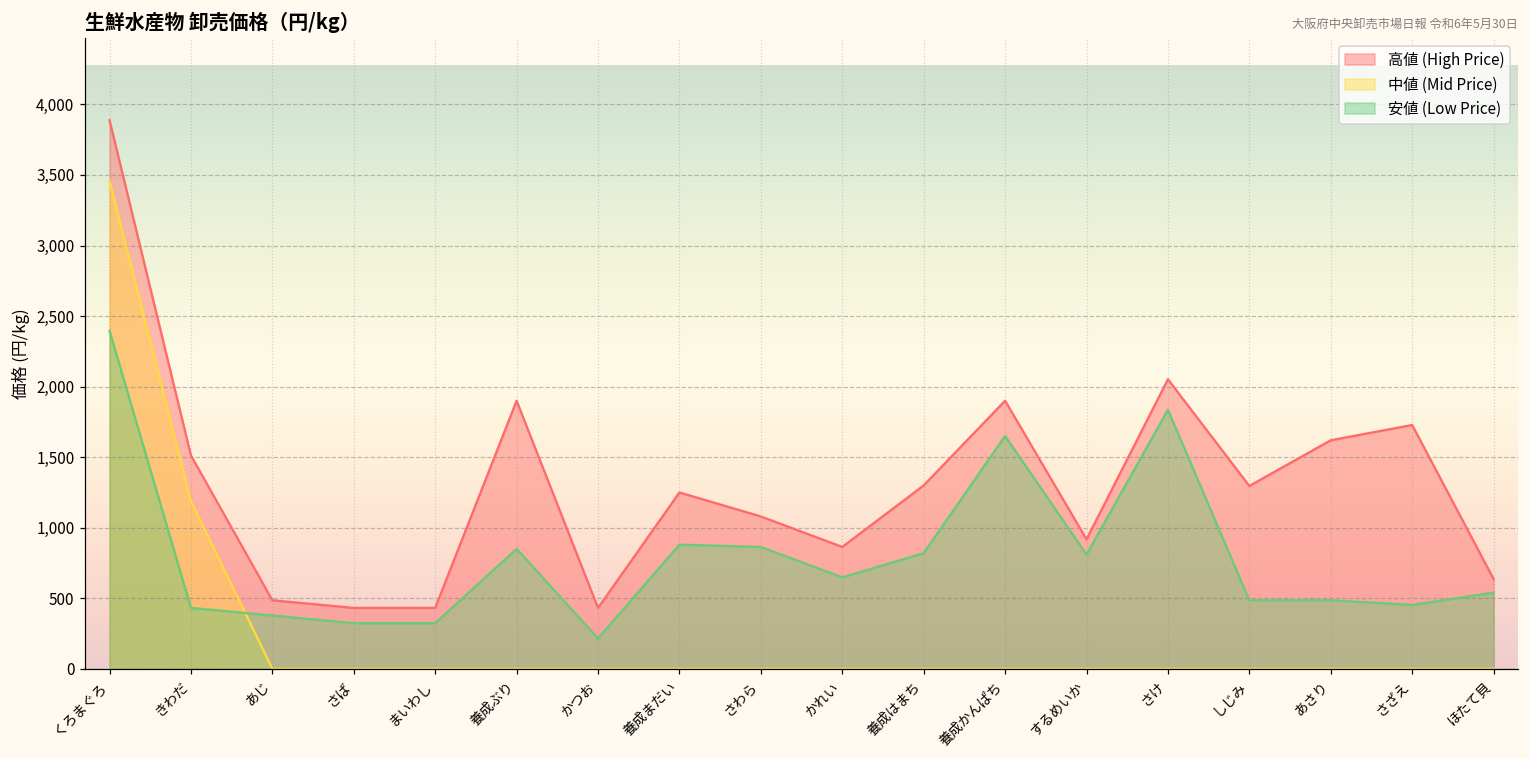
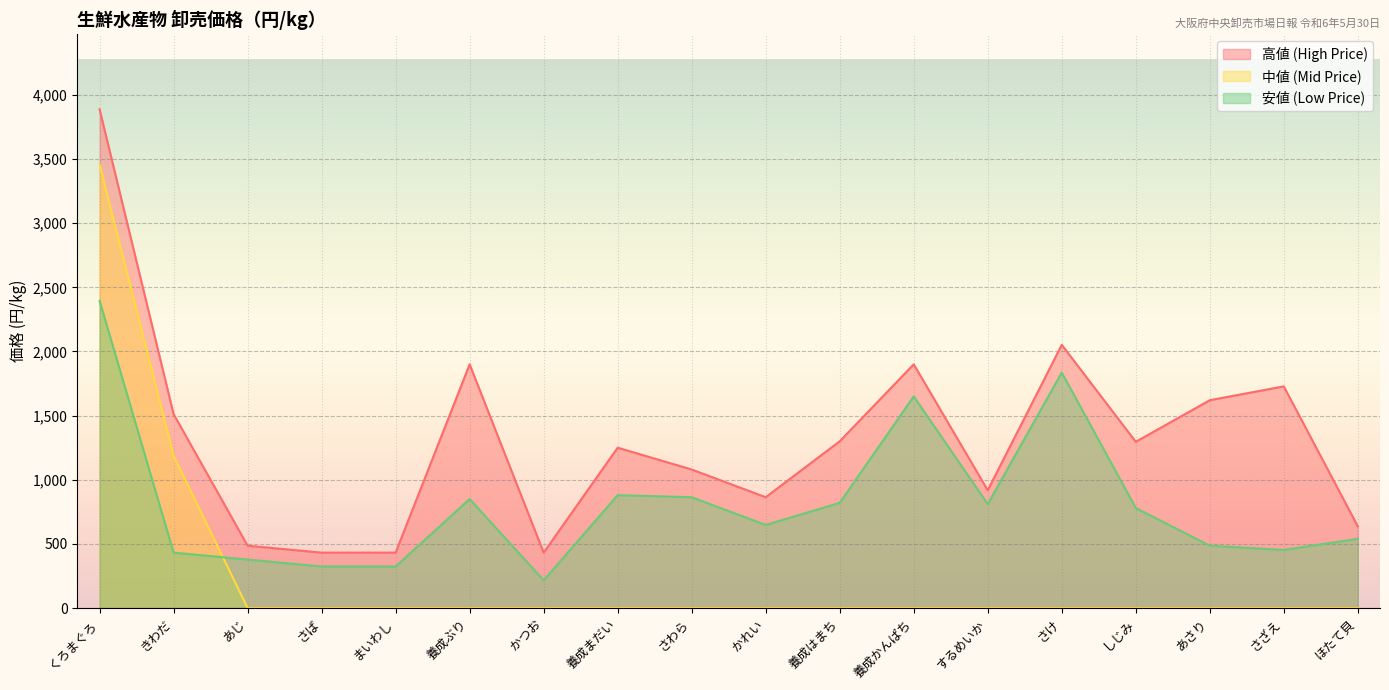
安値 (Low Price), しじみ: 490 -> 780
